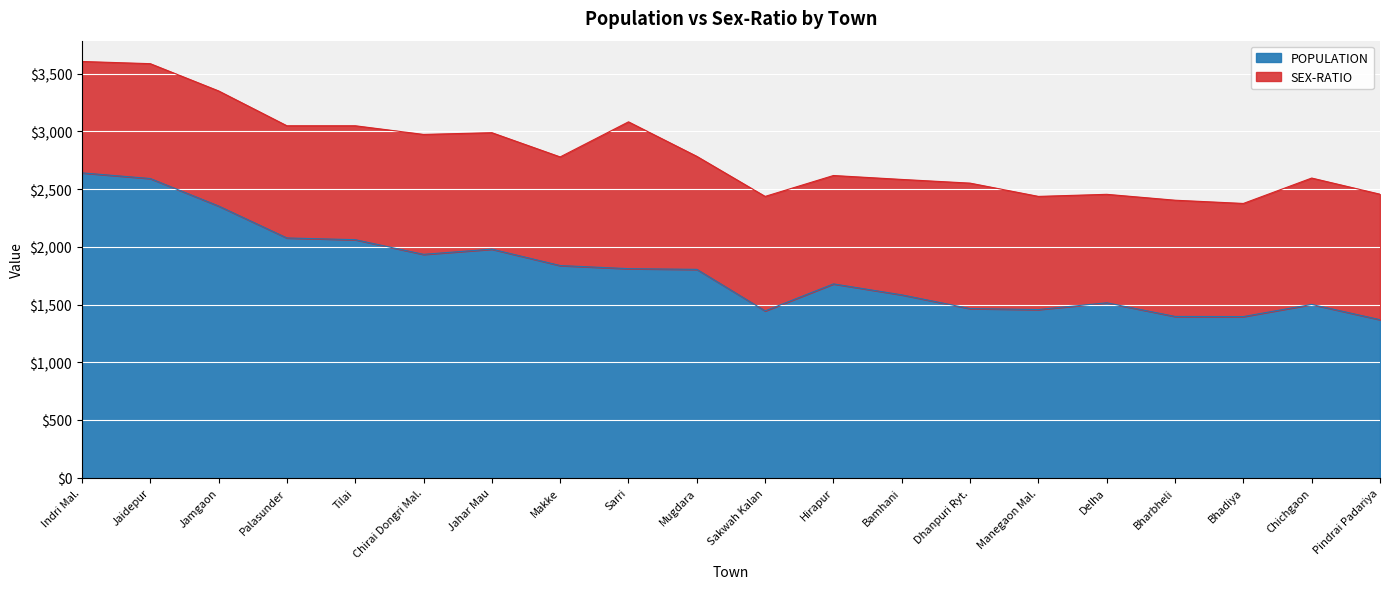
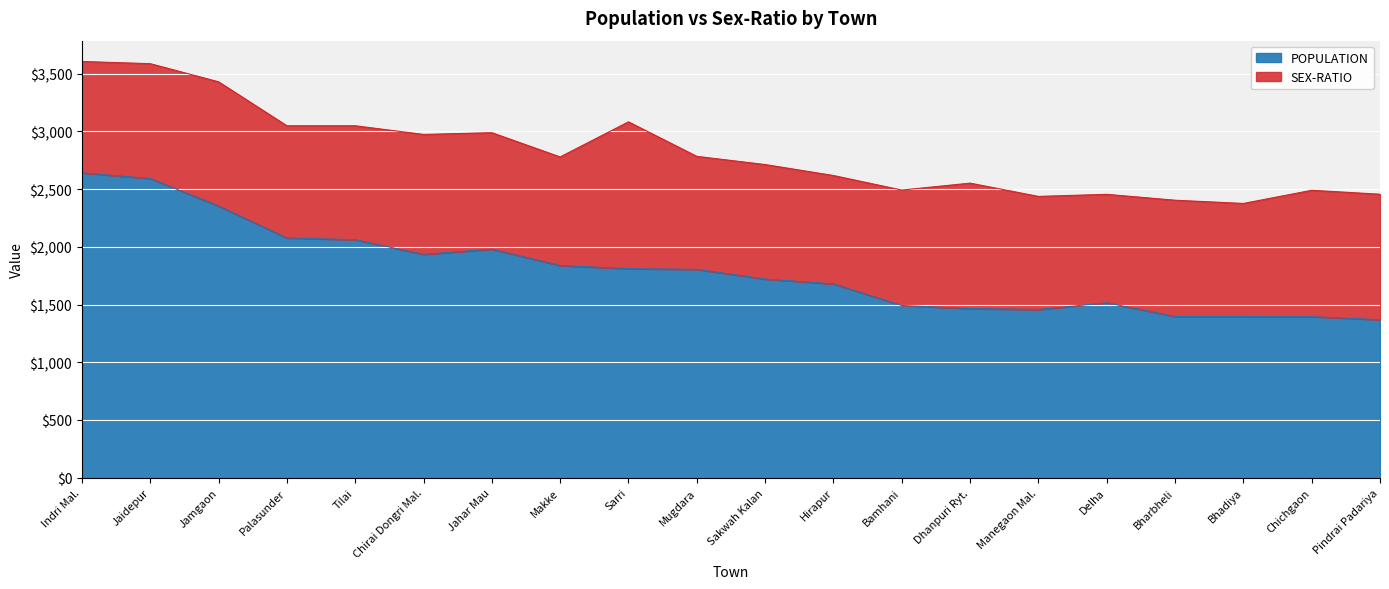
SEX-RATIO, Jamgaon: $1,000 -> $1,080
POPULATION, Sakwah Kalan: $1,450 -> $1,720
POPULATION, Bamhani: $1,580 -> $1,490
POPULATION, Chichgaon: $1,500 -> $1,400
